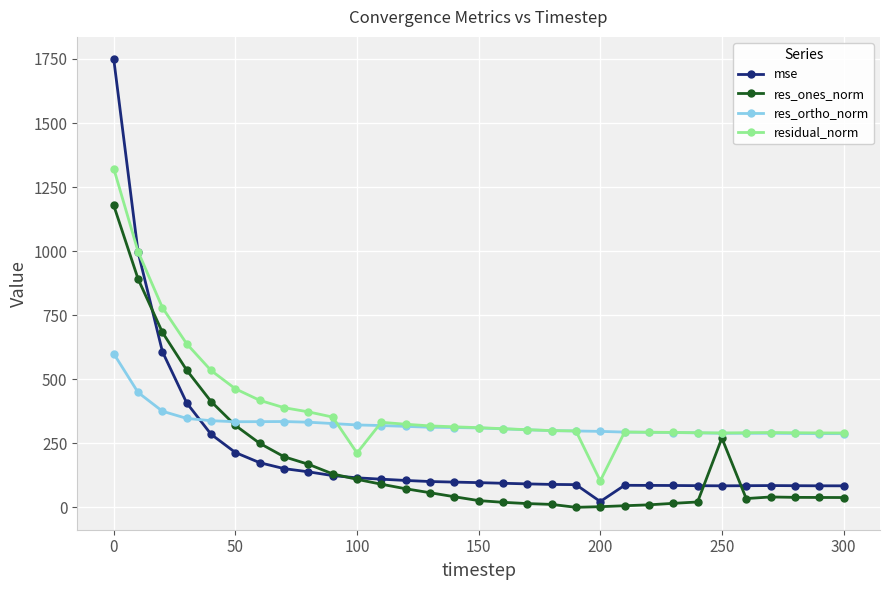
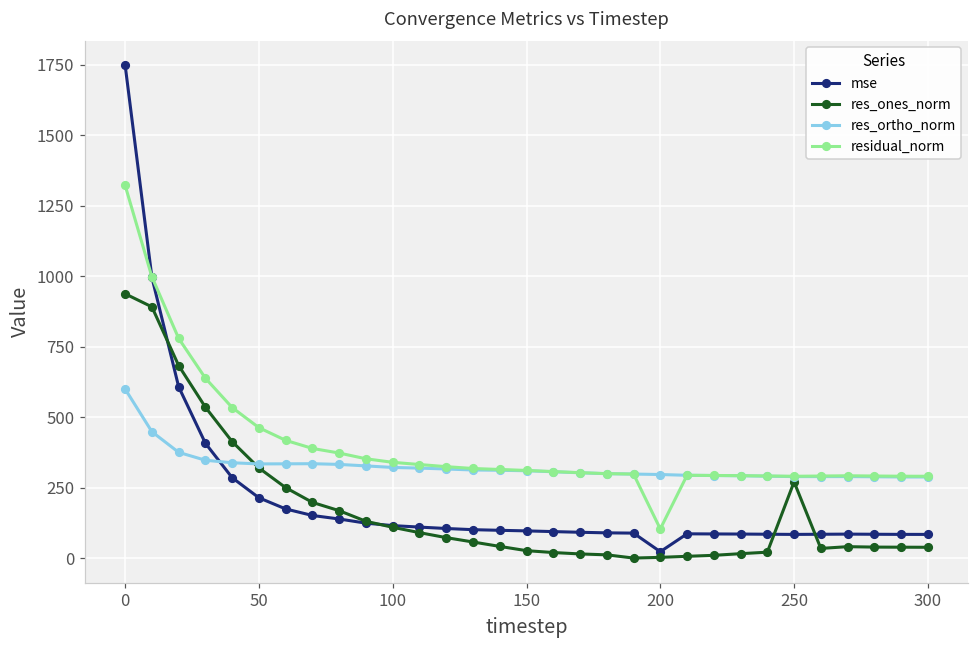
res_ones_norm, 0: 1180 -> 940
residual_norm, 100: 210 -> 340
